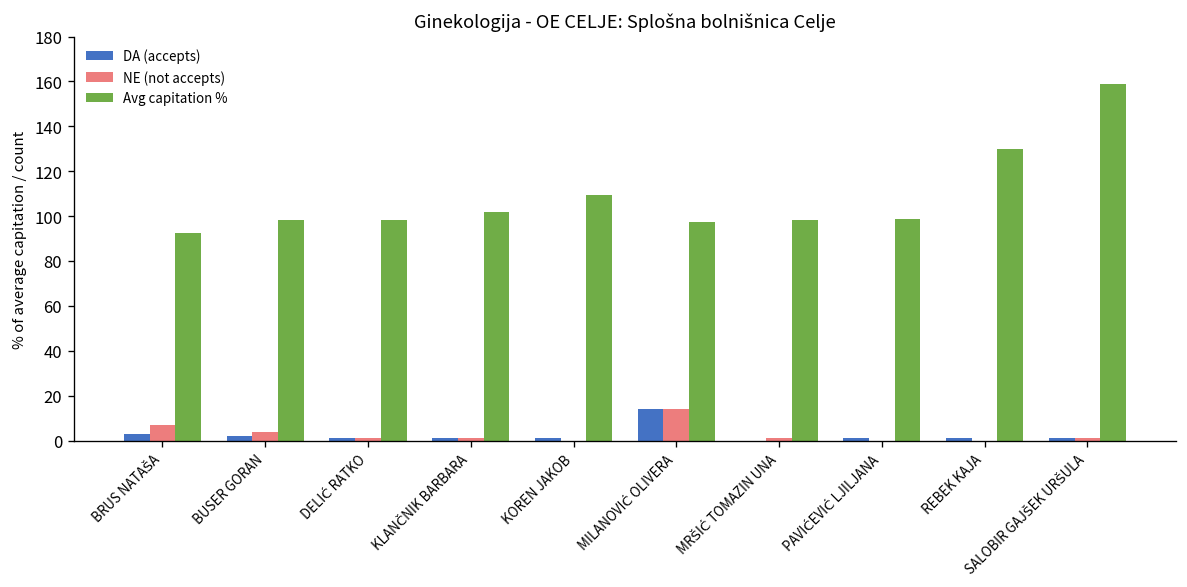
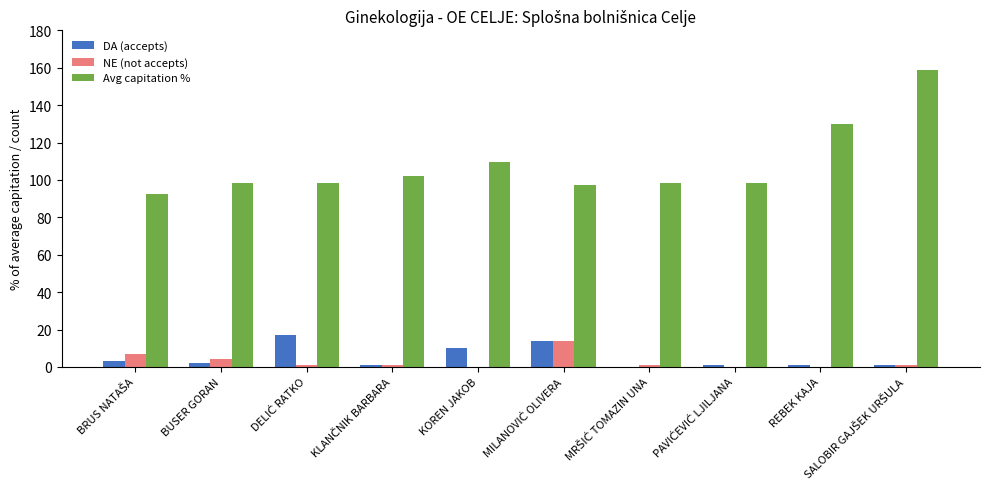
DA (accepts), DELIĆ RATKO: 1 -> 17
DA (accepts), KOREN JAKOB: 1 -> 10
